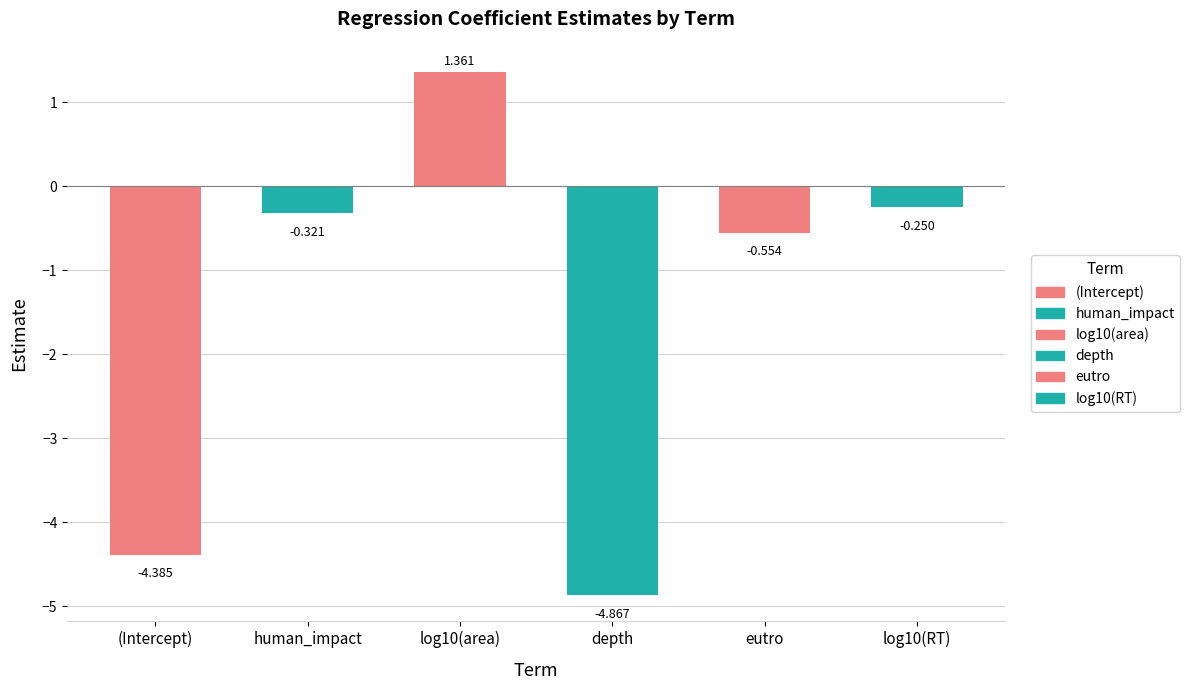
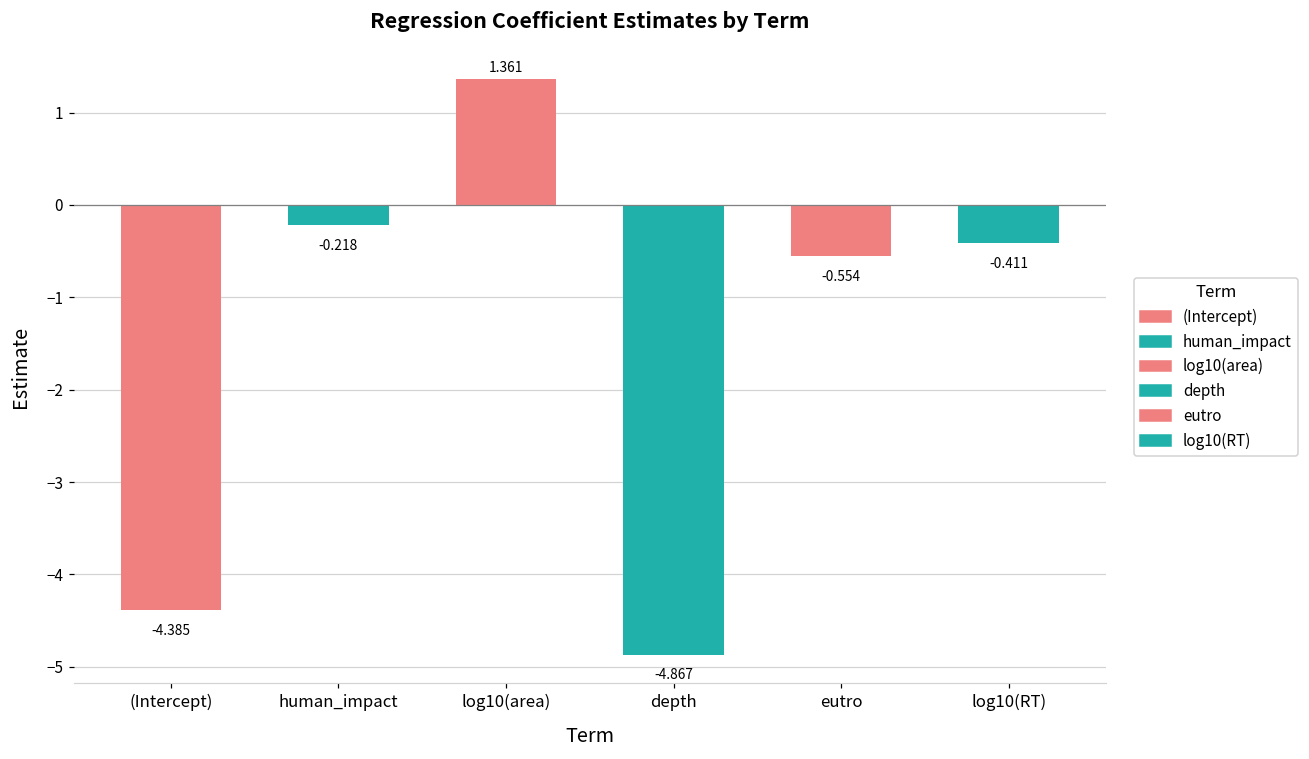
human_impact: -0.321 -> -0.218
log10(RT): -0.250 -> -0.411
